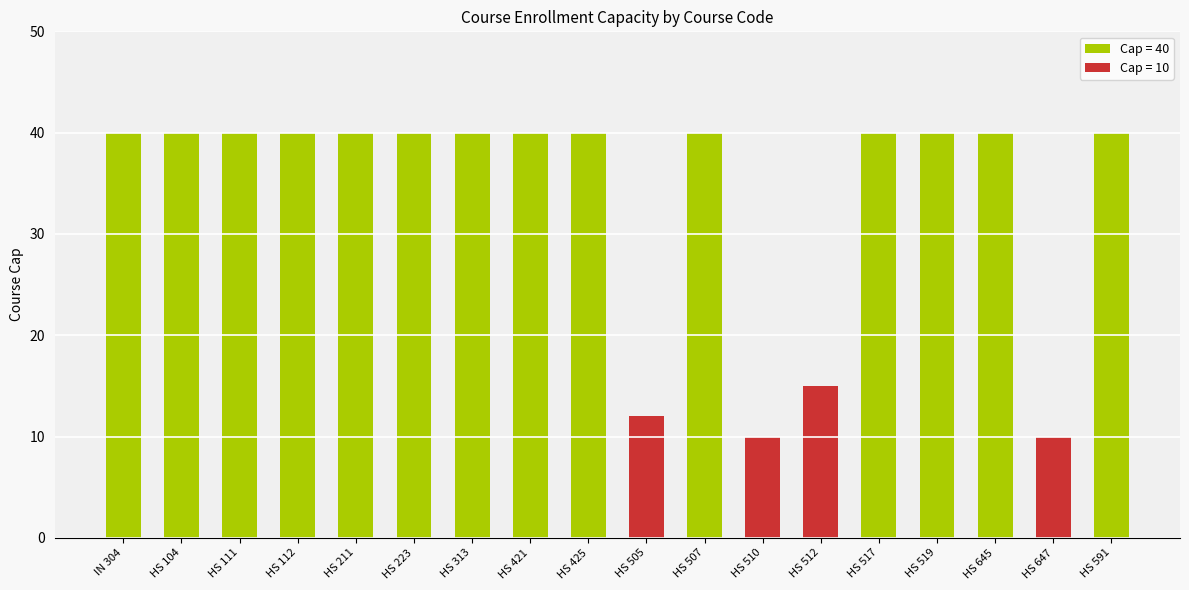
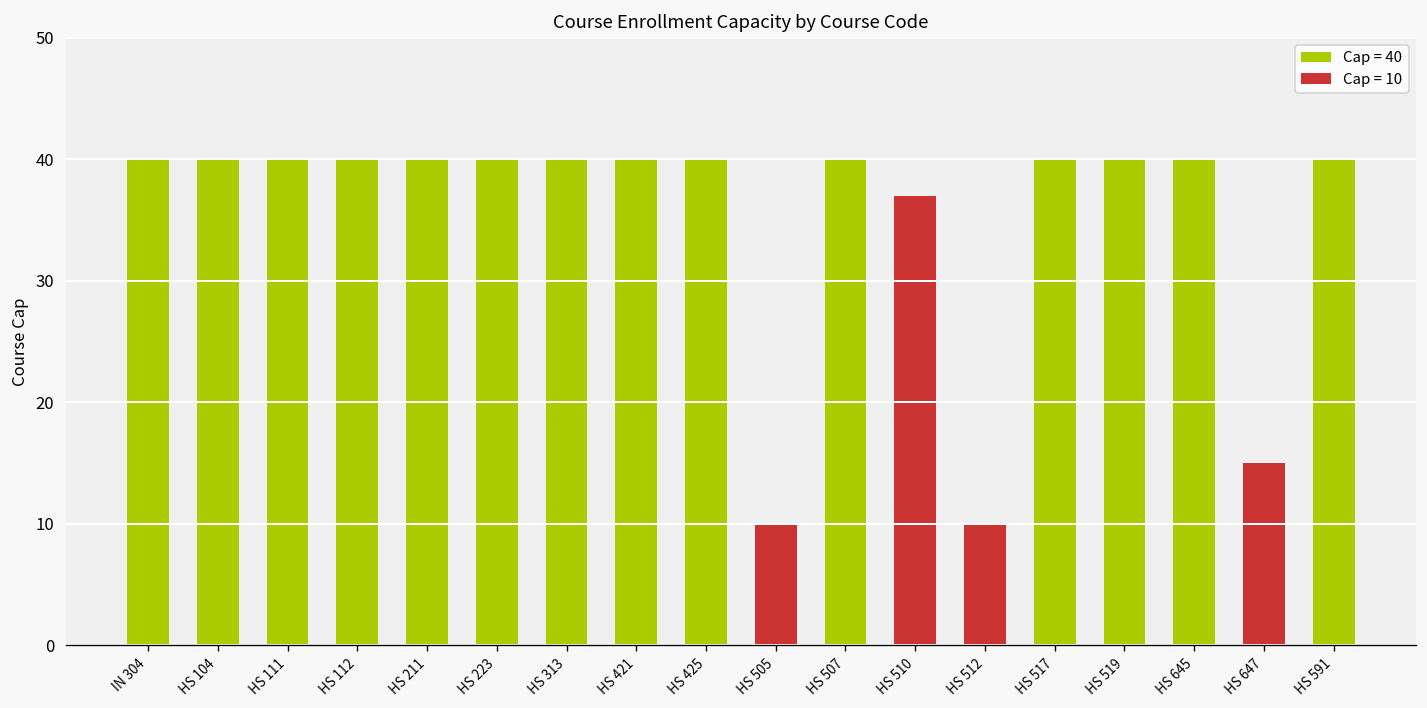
HS 505: 12 -> 10
HS 510: 10 -> 37
HS 512: 15 -> 10
HS 647: 10 -> 15
